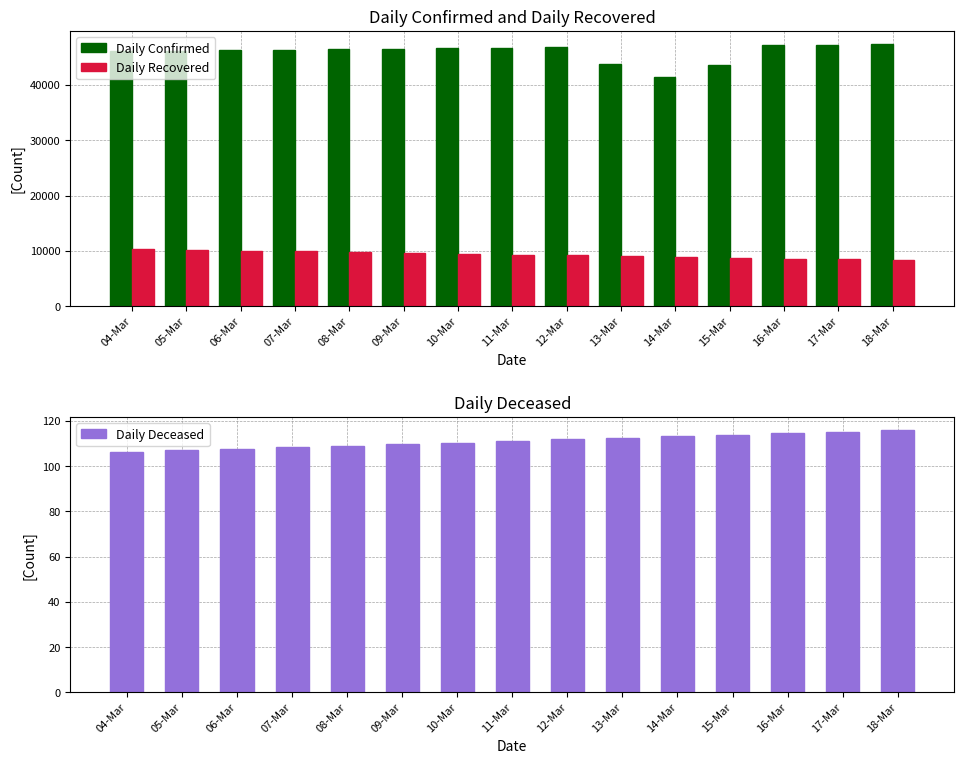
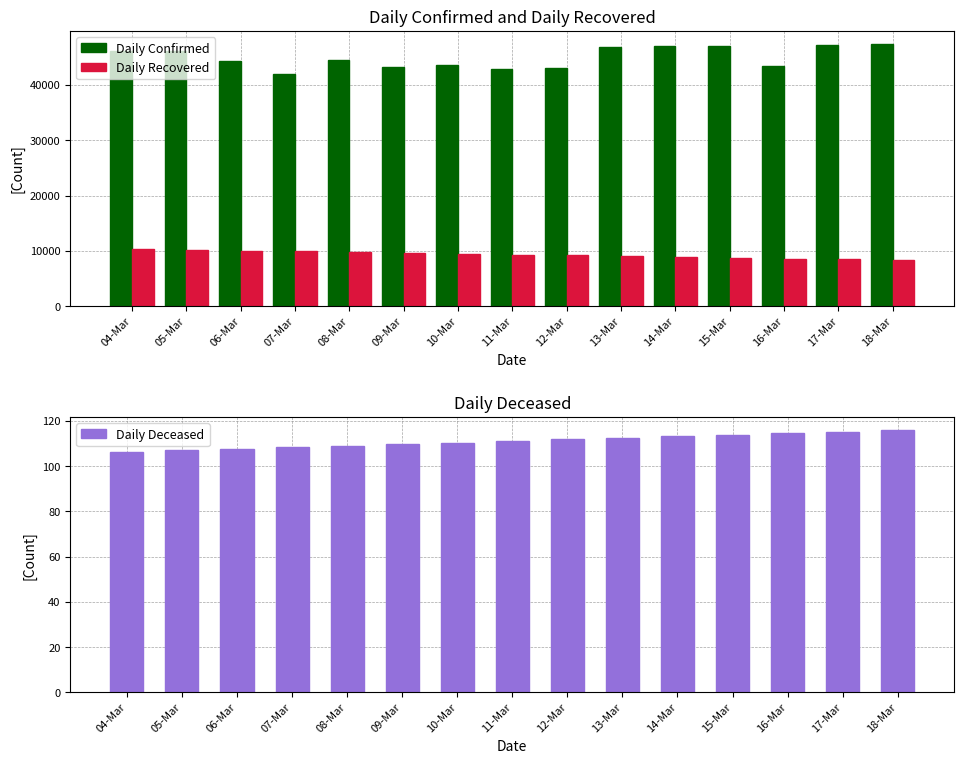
Daily Confirmed and Daily Recovered, Daily Confirmed, 06-Mar: 46000 -> 44000
Daily Confirmed and Daily Recovered, Daily Confirmed, 07-Mar: 46000 -> 42000
Daily Confirmed and Daily Recovered, Daily Confirmed, 08-Mar: 46000 -> 45000
Daily Confirmed and Daily Recovered, Daily Confirmed, 09-Mar: 47000 -> 43000
Daily Confirmed and Daily Recovered, Daily Confirmed, 10-Mar: 47000 -> 44000
Daily Confirmed and Daily Recovered, Daily Confirmed, 11-Mar: 47000 -> 43000
Daily Confirmed and Daily Recovered, Daily Confirmed, 12-Mar: 47000 -> 43000
Daily Confirmed and Daily Recovered, Daily Confirmed, 13-Mar: 44000 -> 47000
Daily Confirmed and Daily Recovered, Daily Confirmed, 14-Mar: 41000 -> 47000
Daily Confirmed and Daily Recovered, Daily Confirmed, 15-Mar: 44000 -> 47000
Daily Confirmed and Daily Recovered, Daily Confirmed, 16-Mar: 47000 -> 43000
